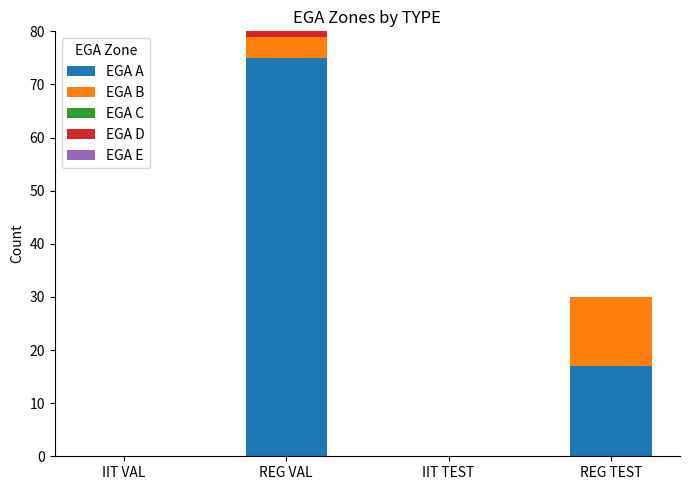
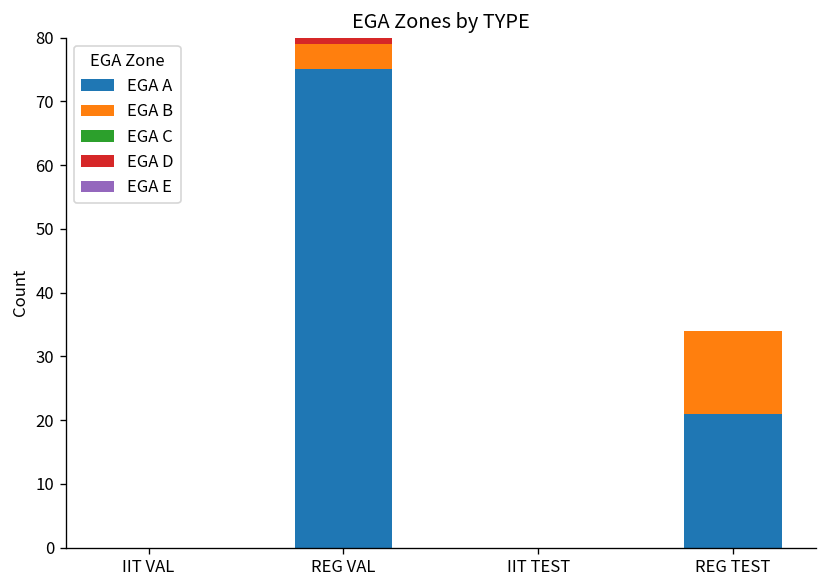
EGA A, REG TEST: 17 -> 21
